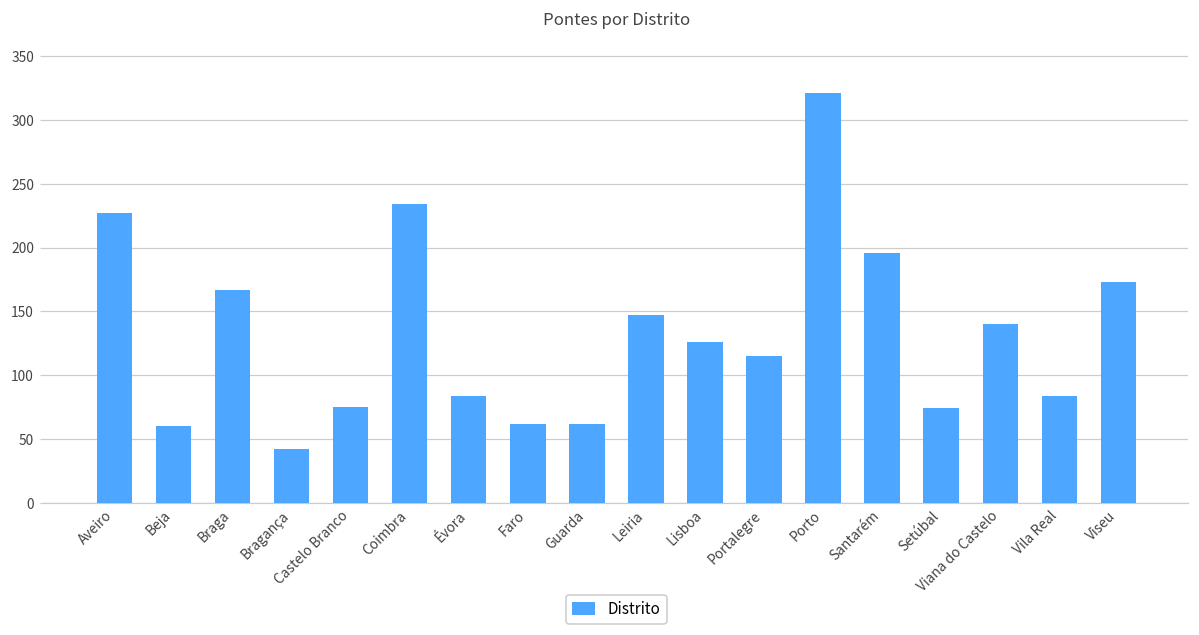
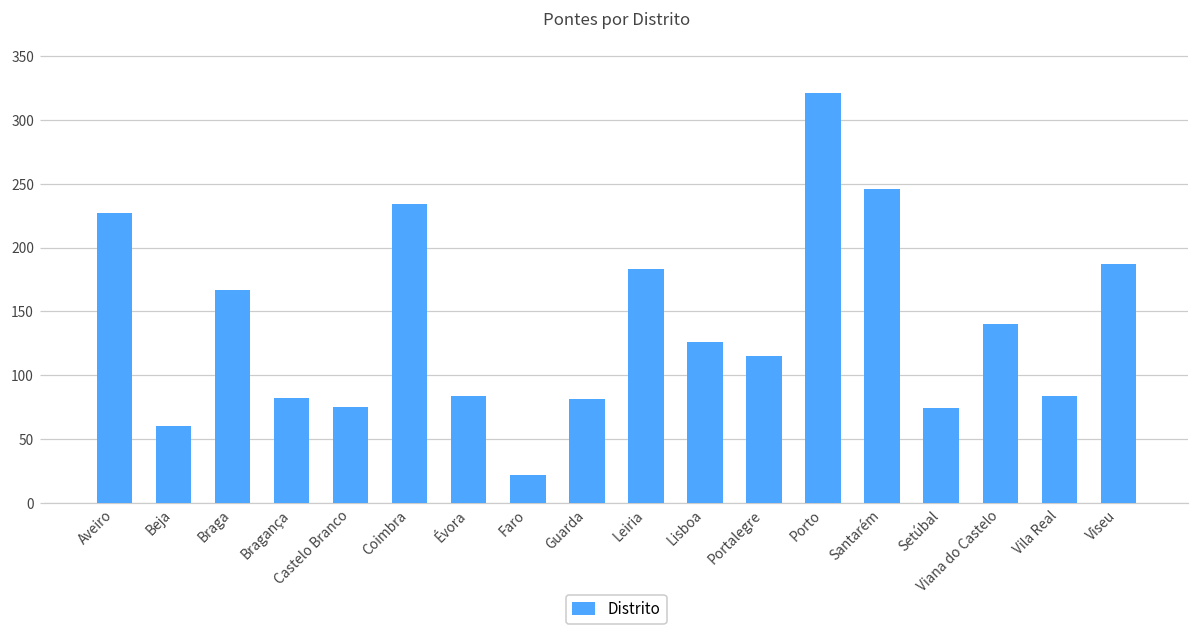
Bragança: 42 -> 82
Faro: 62 -> 22
Guarda: 62 -> 81
Leiria: 147 -> 183
Santarém: 196 -> 246
Viseu: 173 -> 187
